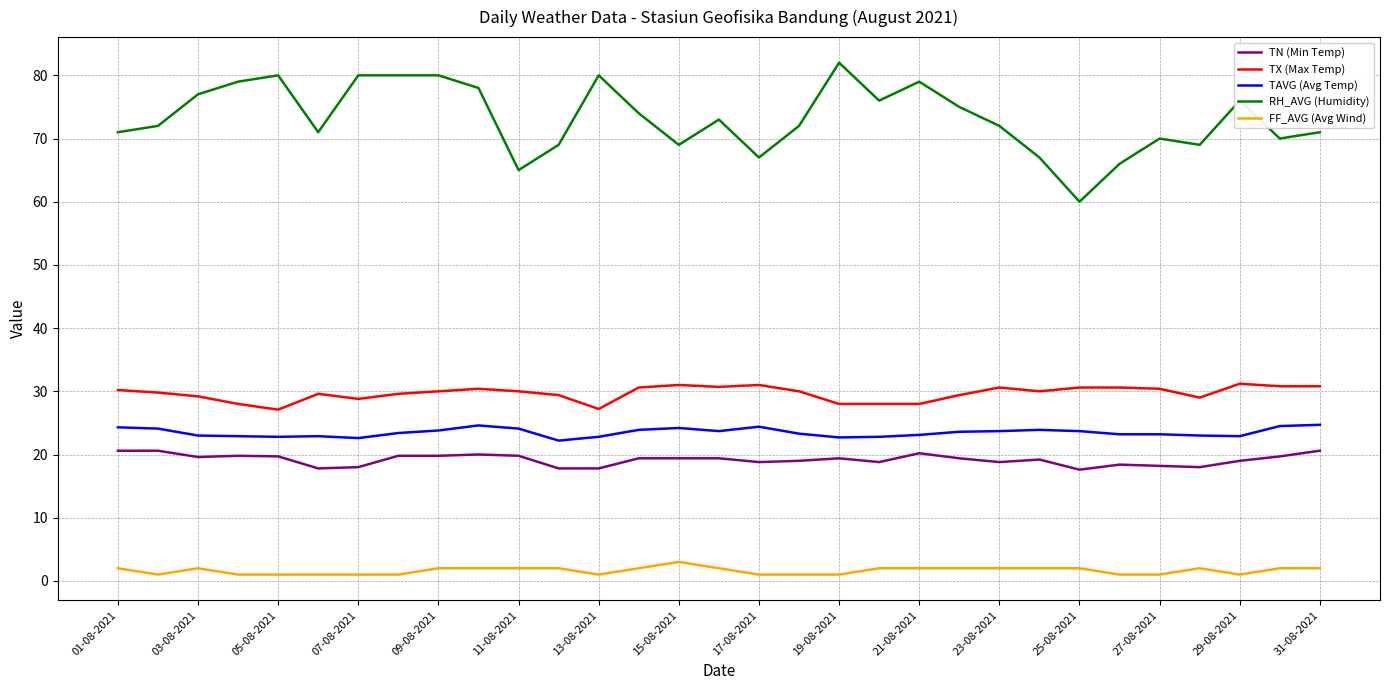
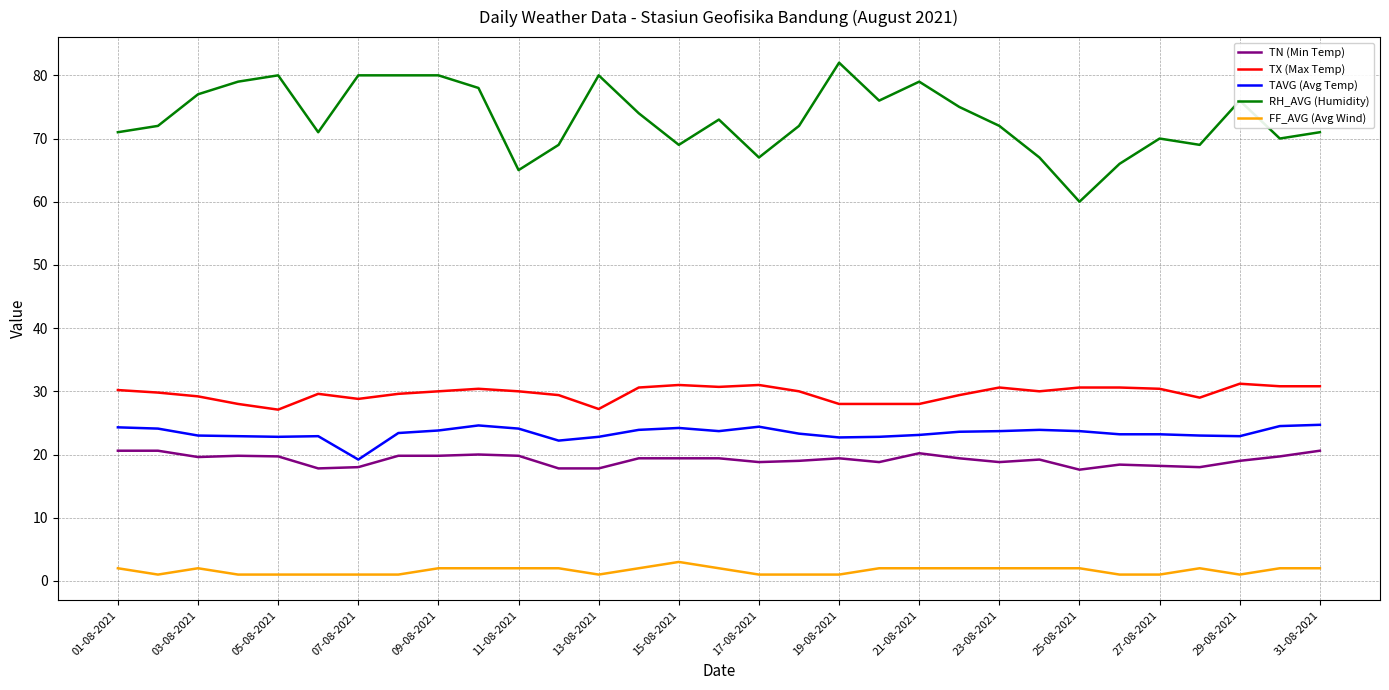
TAVG (Avg Temp), 07-08-2021: 23 -> 19
